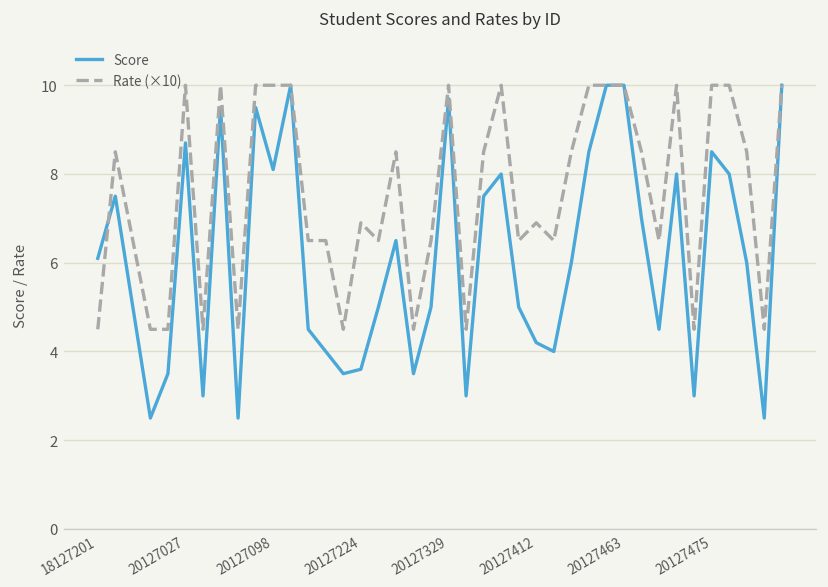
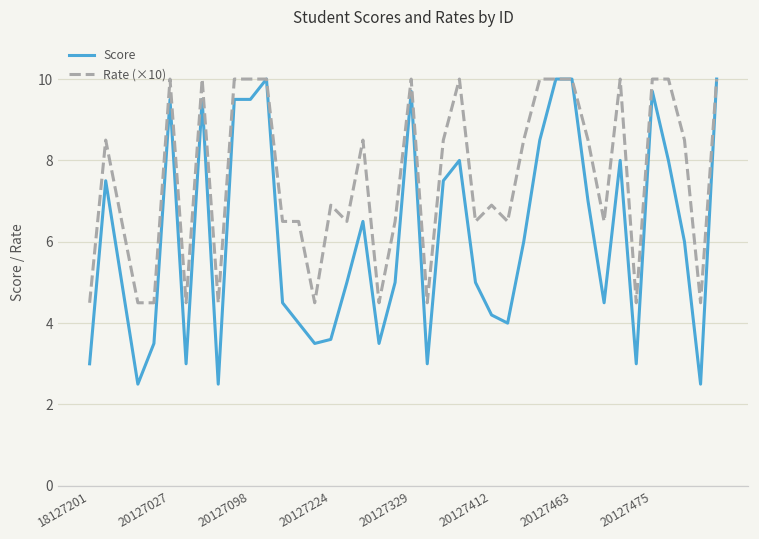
Score, 18127201: 6.1 -> 3.0
Score, 20127027: 8.7 -> 9.5
Score, 20127098: 8.1 -> 9.5
Score, 20127475: 8.5 -> 9.7
